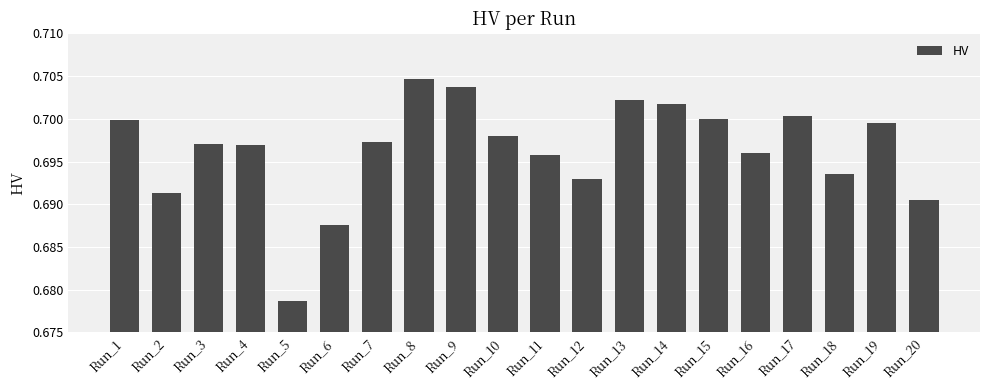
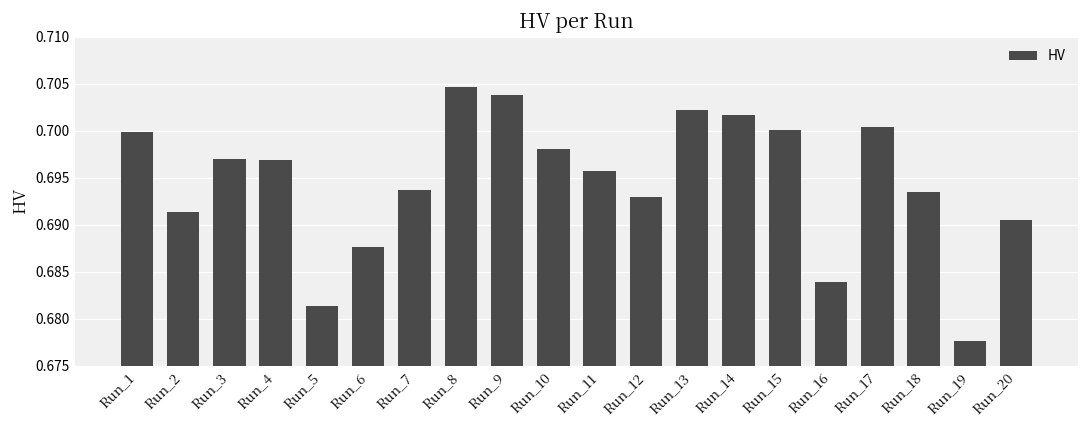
Run_5: 0.679 -> 0.681
Run_7: 0.697 -> 0.694
Run_16: 0.696 -> 0.684
Run_19: 0.700 -> 0.678
